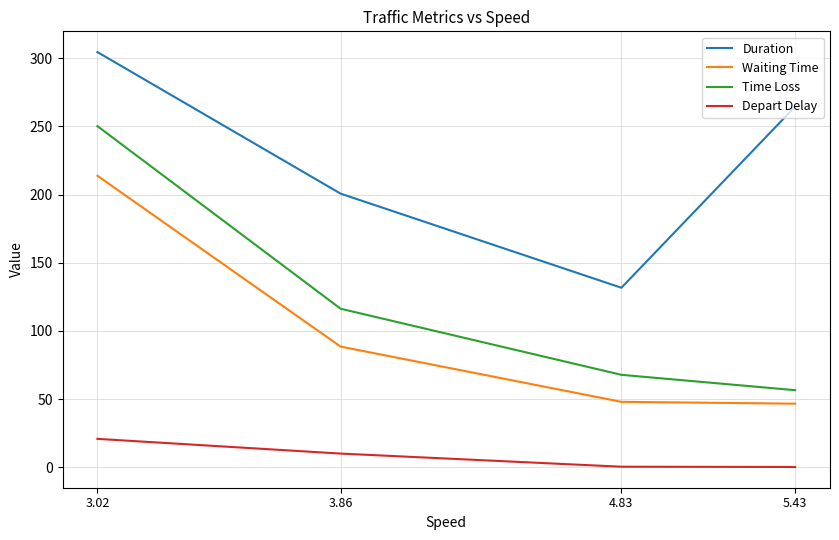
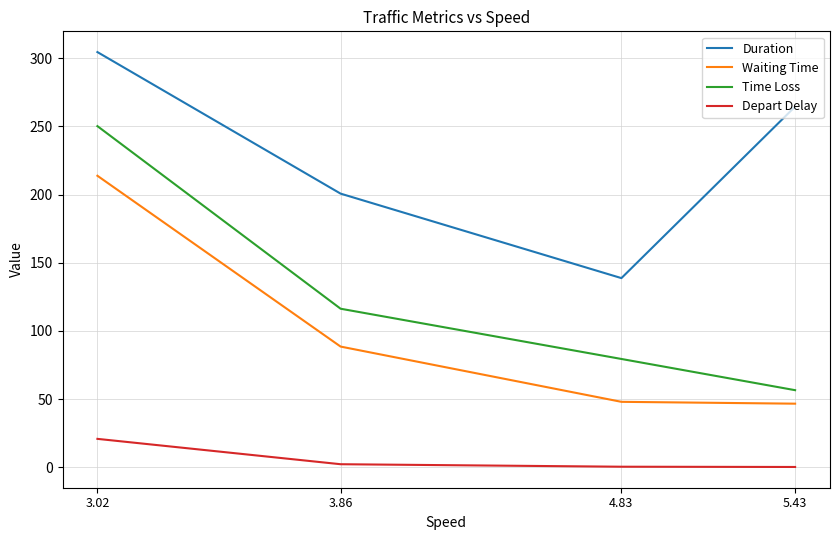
Depart Delay, 3.86: 10 -> 2
Duration, 4.83: 132 -> 139
Time Loss, 4.83: 68 -> 79
